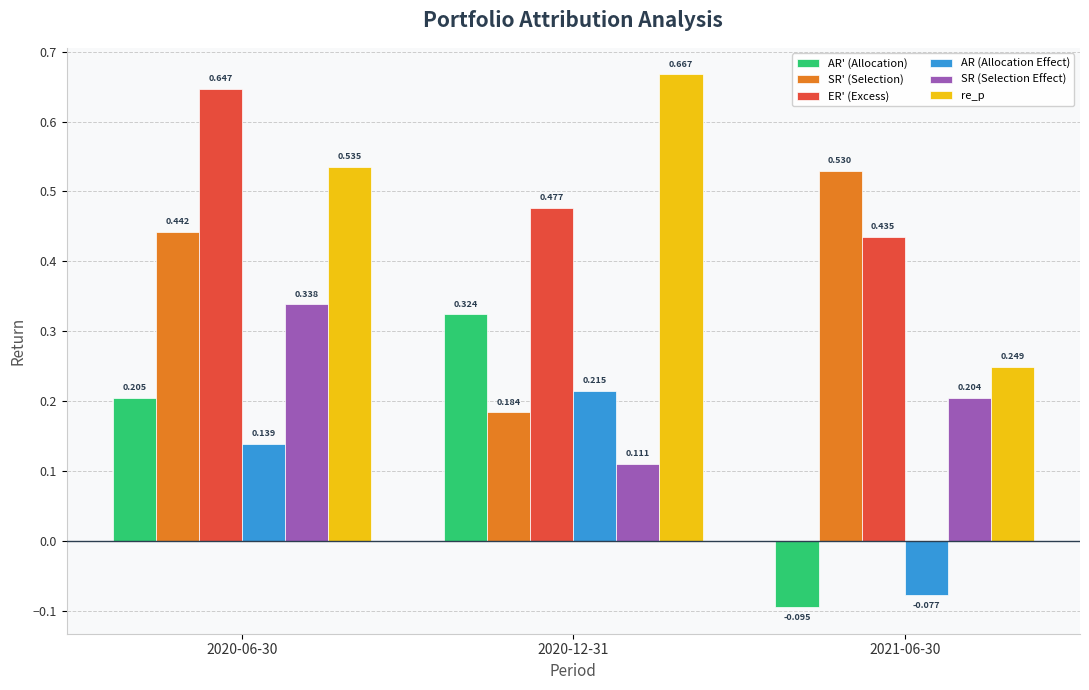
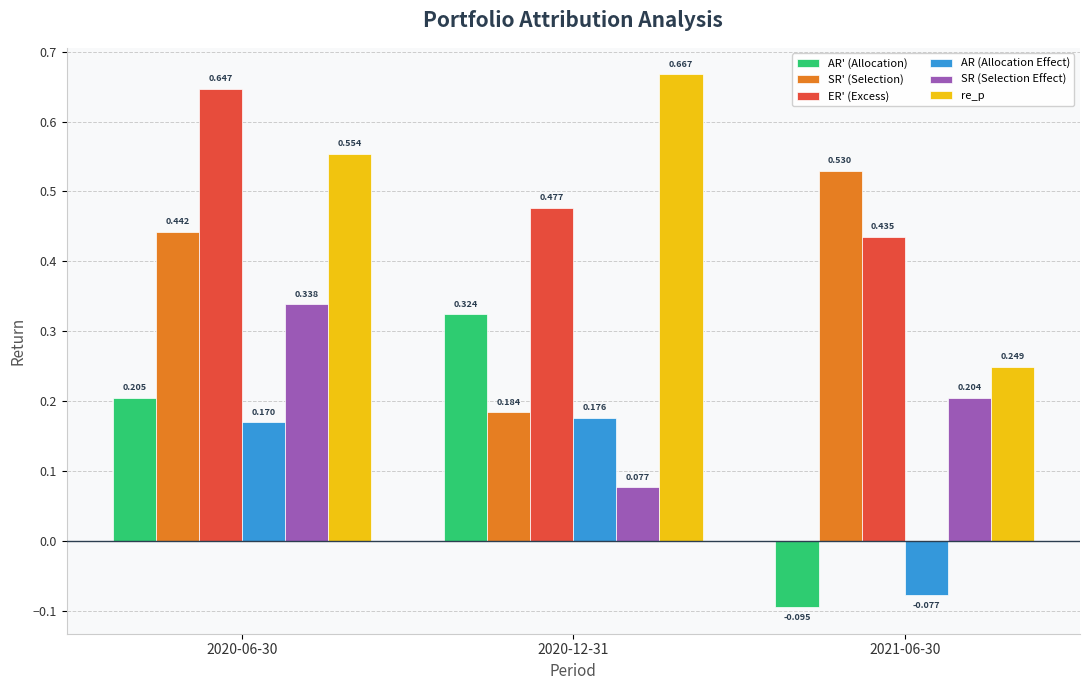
AR (Allocation Effect), 2020-06-30: 0.139 -> 0.170
re_p, 2020-06-30: 0.535 -> 0.554
AR (Allocation Effect), 2020-12-31: 0.215 -> 0.176
SR (Selection Effect), 2020-12-31: 0.111 -> 0.077
